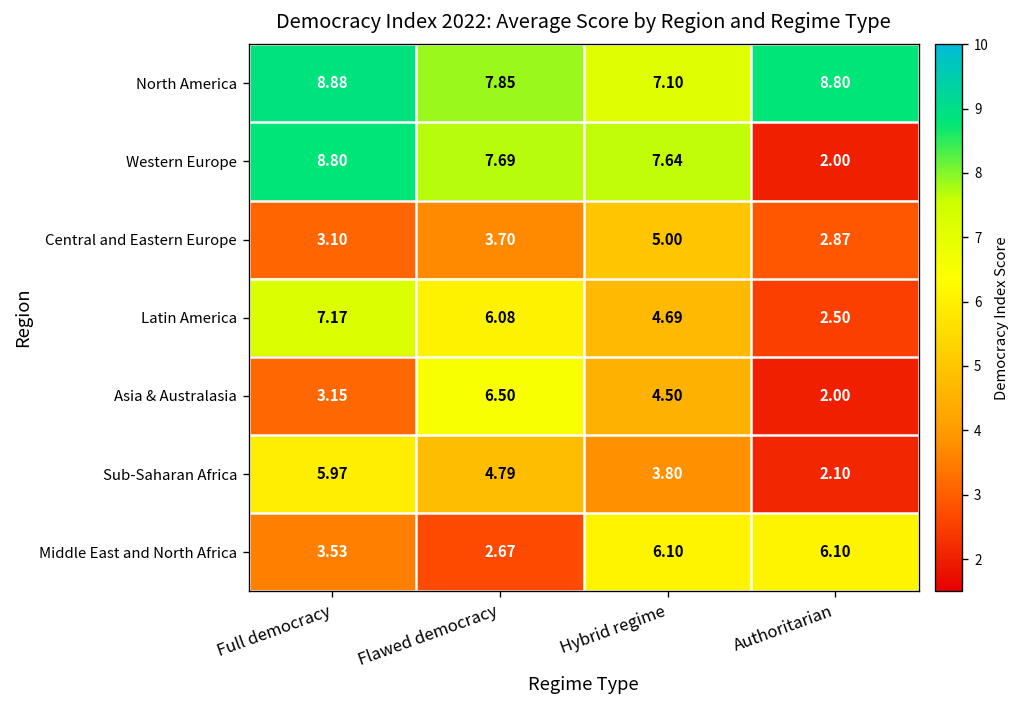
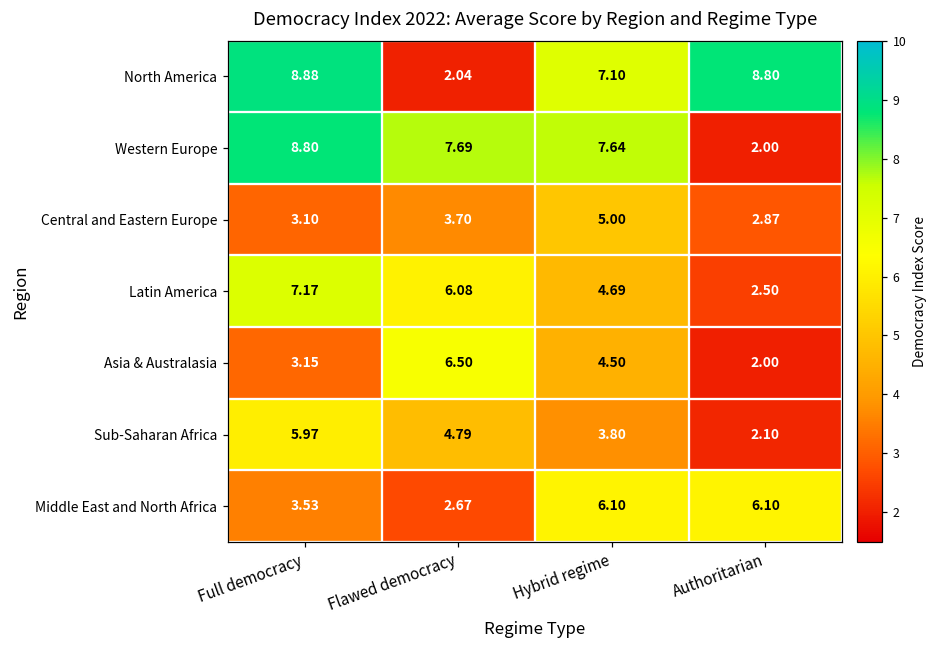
North America, Flawed democracy: 7.85 -> 2.04
